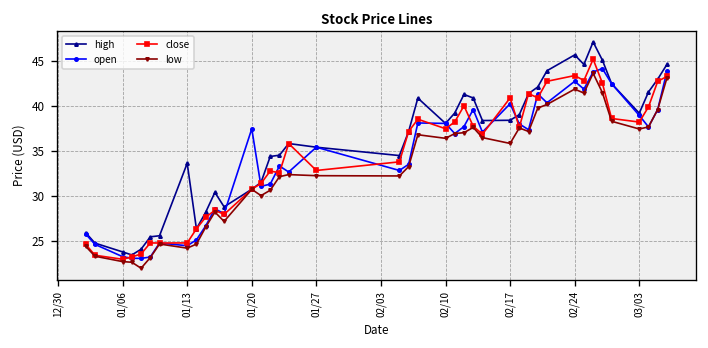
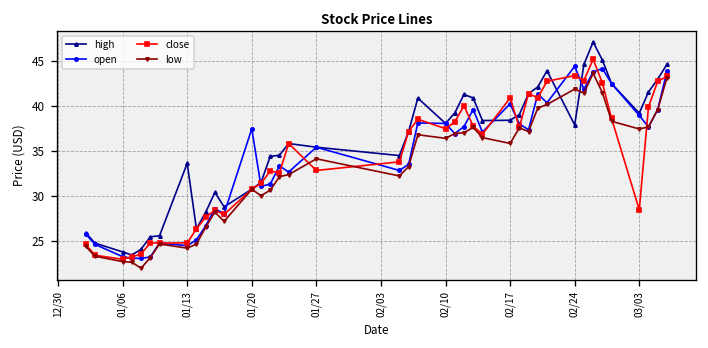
low, 01/27: 32 -> 34
high, 02/24: 46 -> 38
open, 02/24: 43 -> 44
close, 03/03: 38 -> 28
